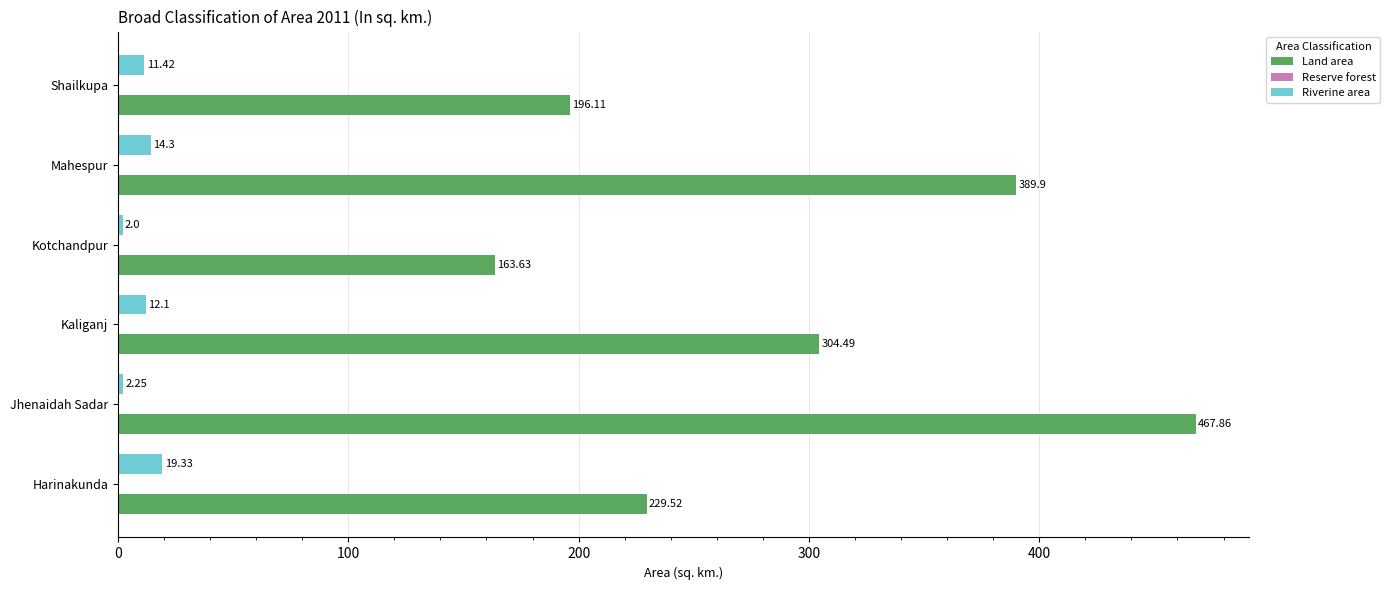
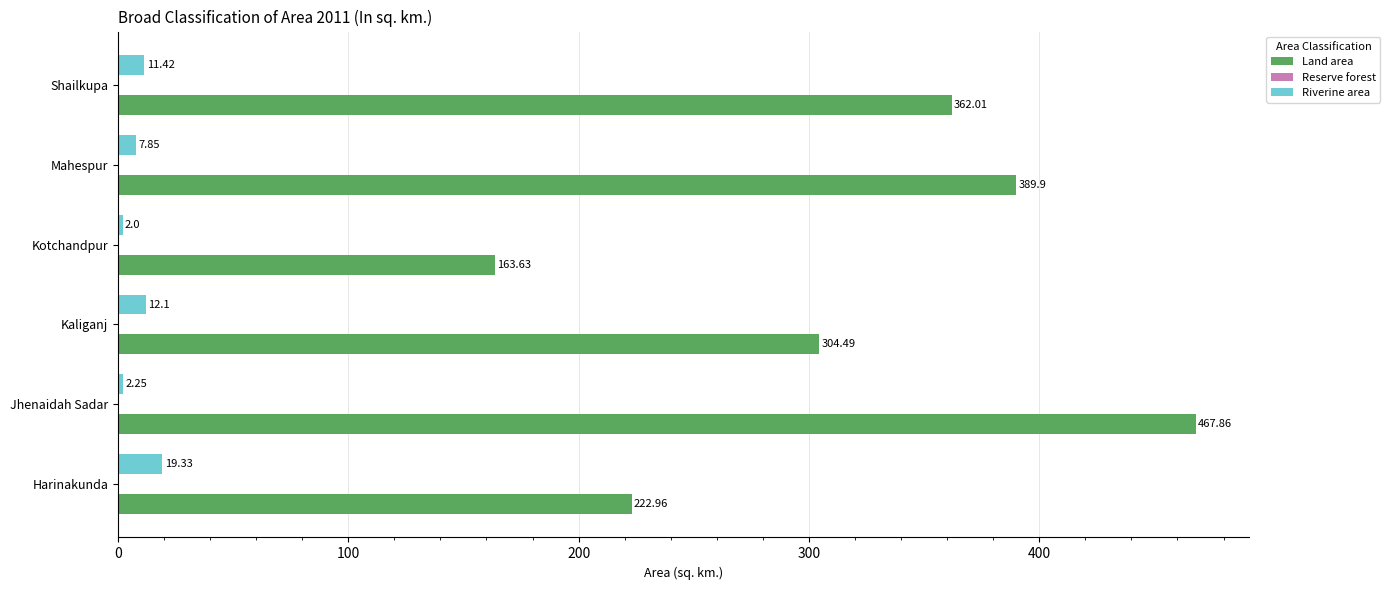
Land area, Shailkupa: 196.11 -> 362.01
Riverine area, Mahespur: 14.3 -> 7.85
Land area, Harinakunda: 229.52 -> 222.96
